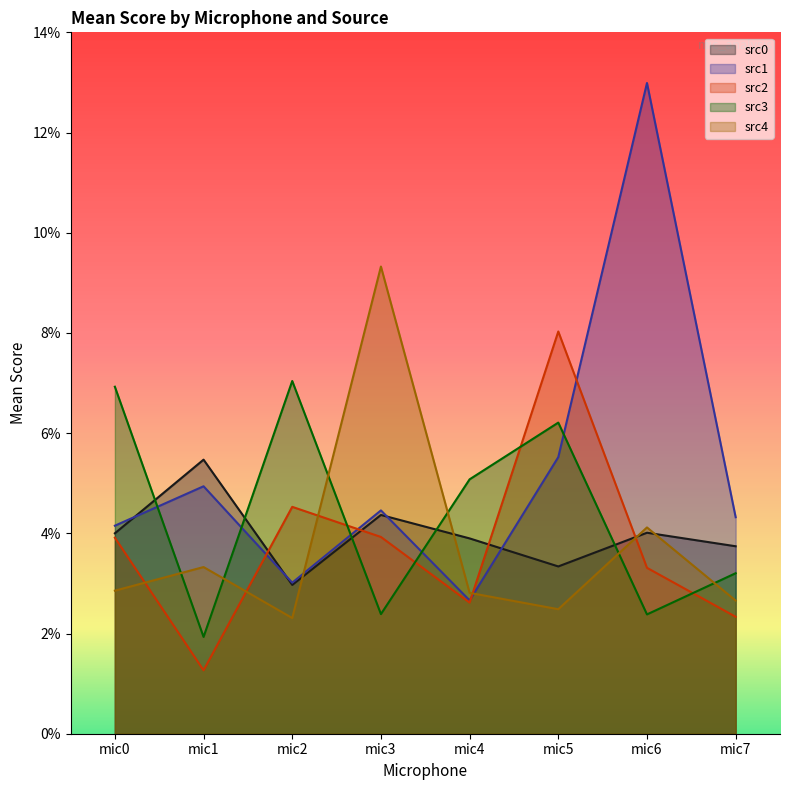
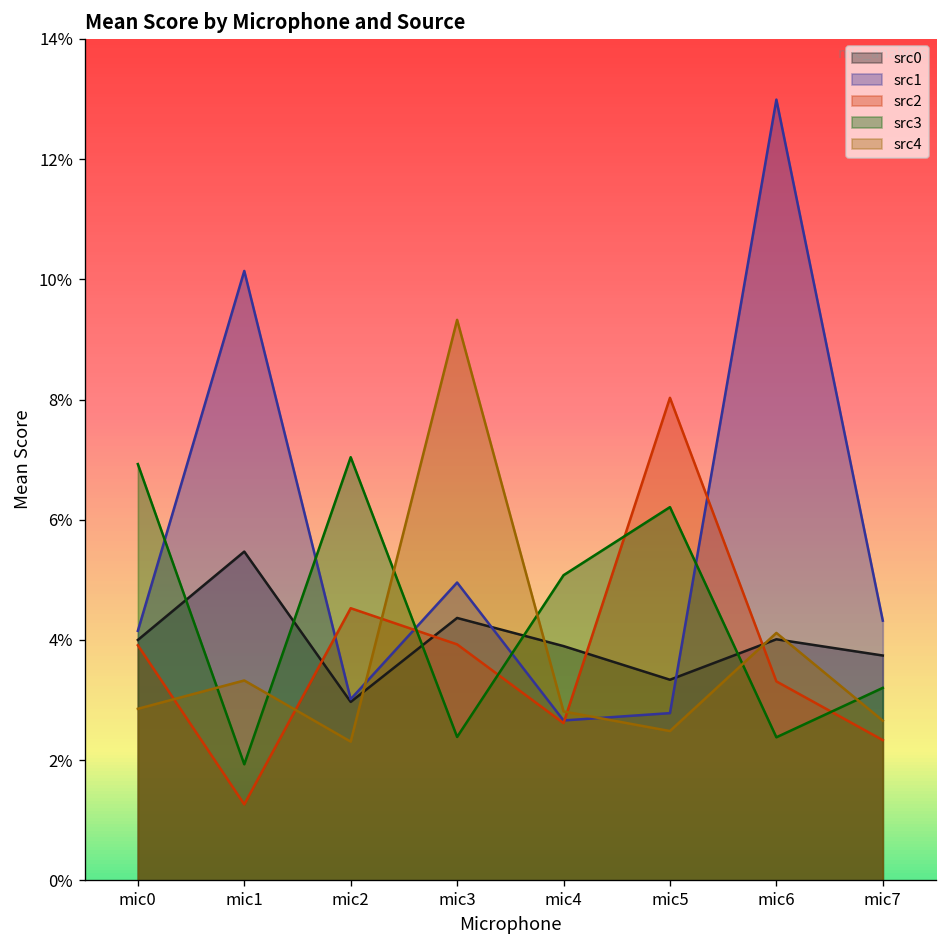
src1, mic1: 4.9% -> 10.1%
src1, mic3: 4.5% -> 5.0%
src1, mic5: 5.5% -> 2.8%
